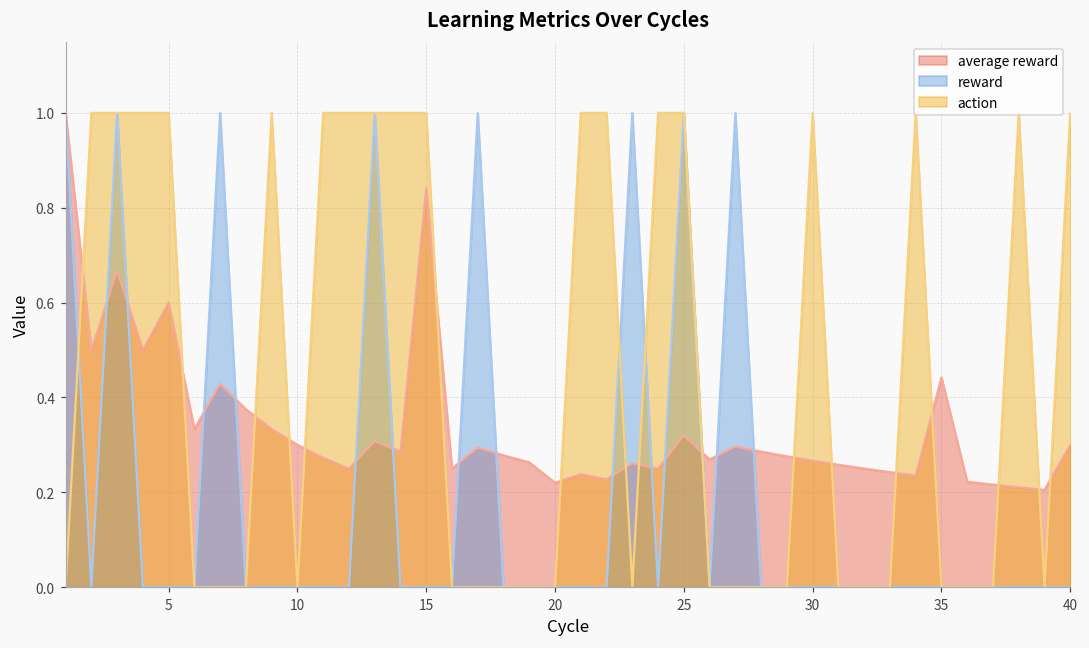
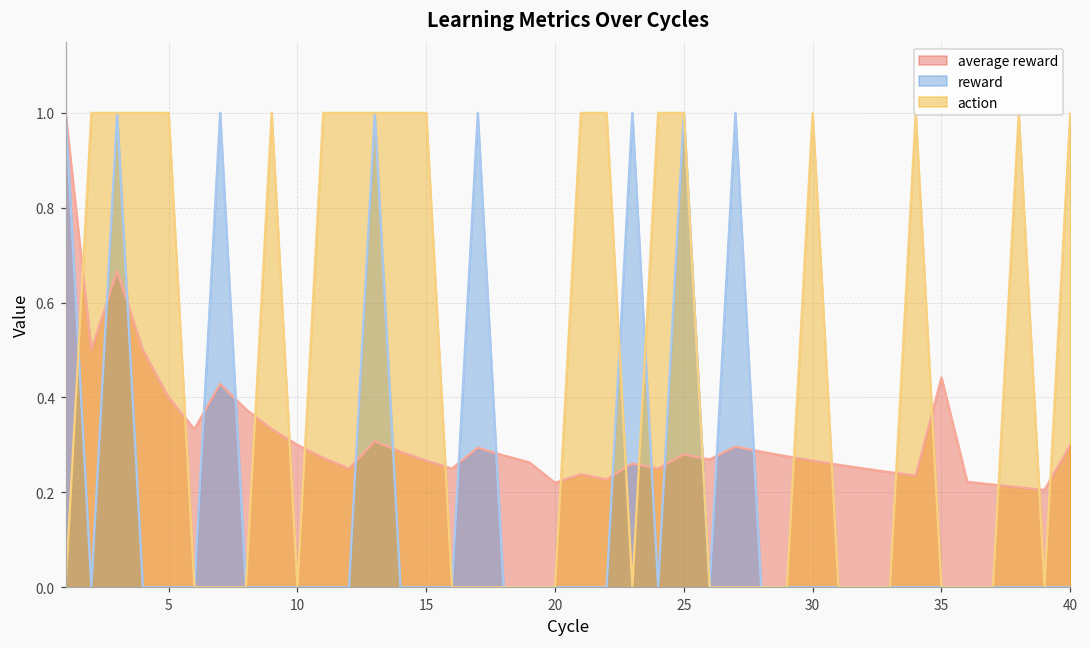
average reward, 5: 0.6 -> 0.4
average reward, 15: 0.84 -> 0.27
average reward, 25: 0.32 -> 0.28
